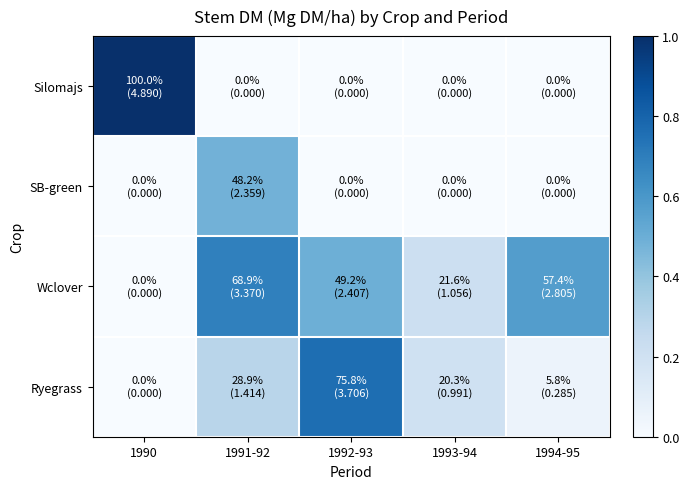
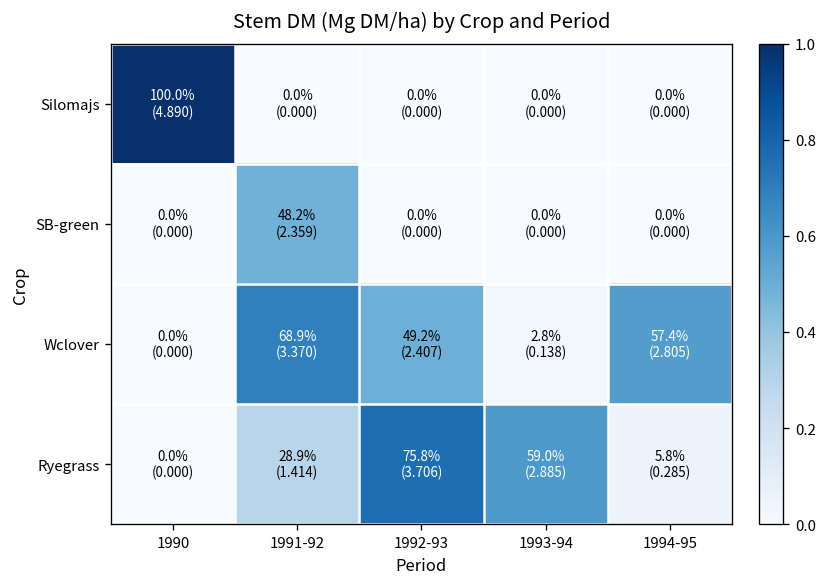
Wclover, 1993-94: 21.6% (1.056) -> 2.8% (0.138)
Ryegrass, 1993-94: 20.3% (0.991) -> 59.0% (2.885)
